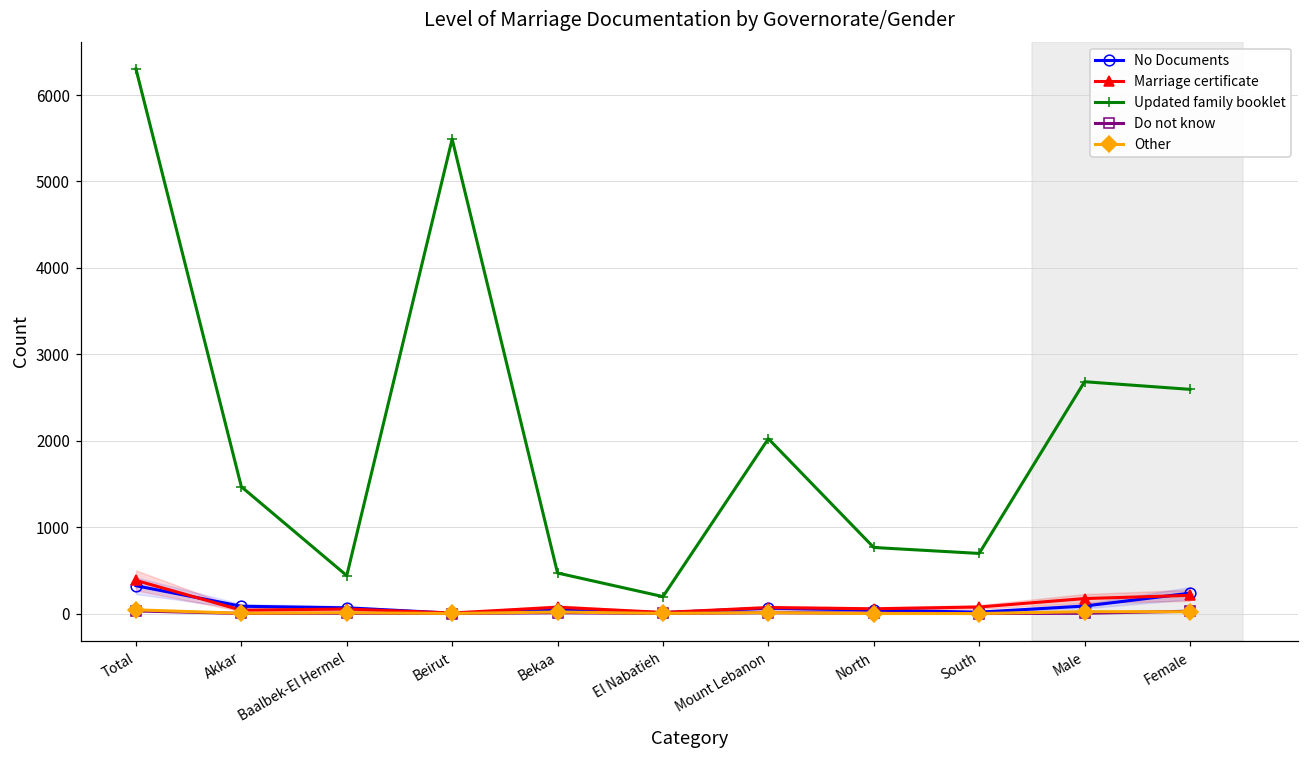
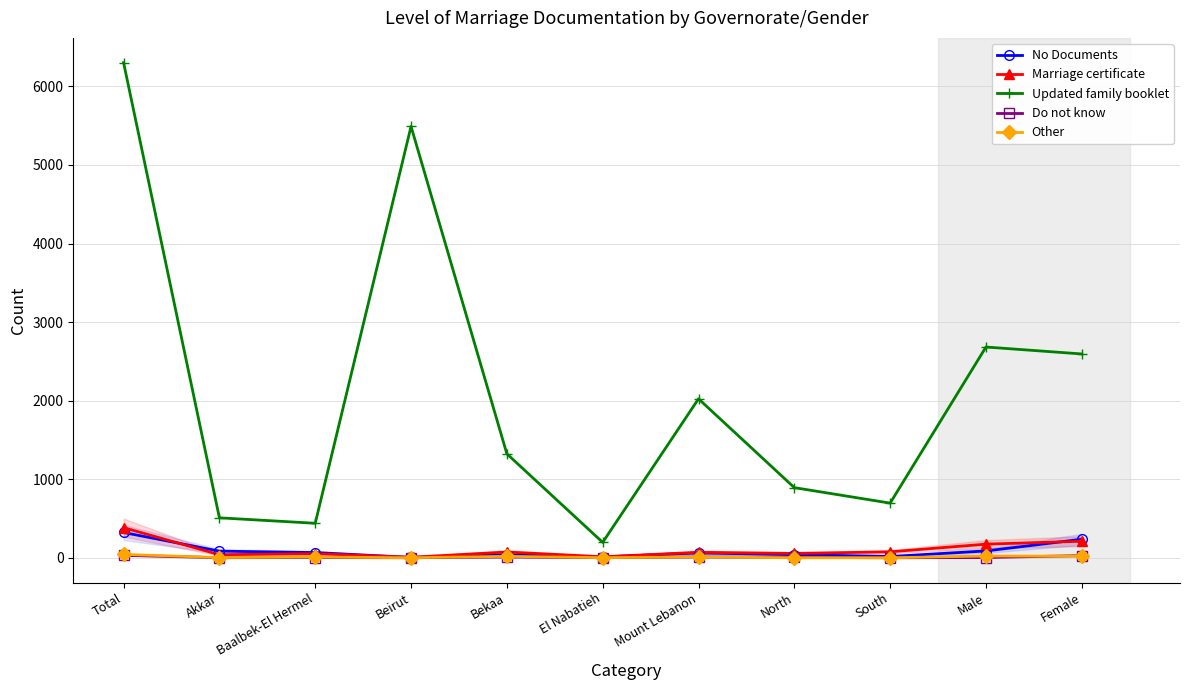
Updated family booklet, Akkar: 1500 -> 500
Updated family booklet, Bekaa: 500 -> 1300
Updated family booklet, North: 800 -> 900
